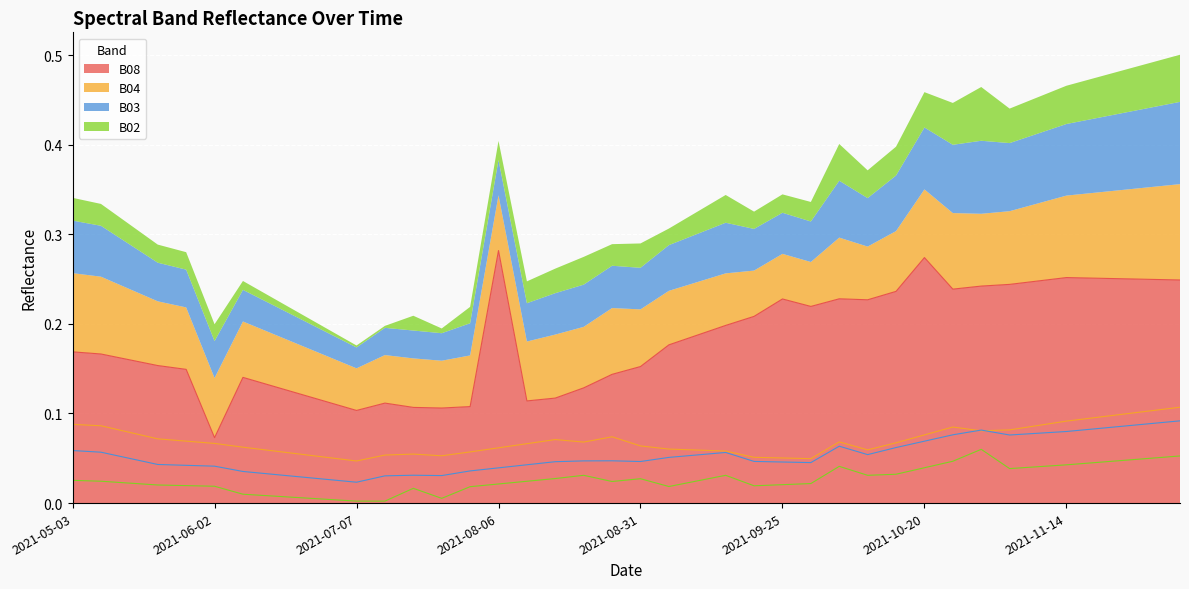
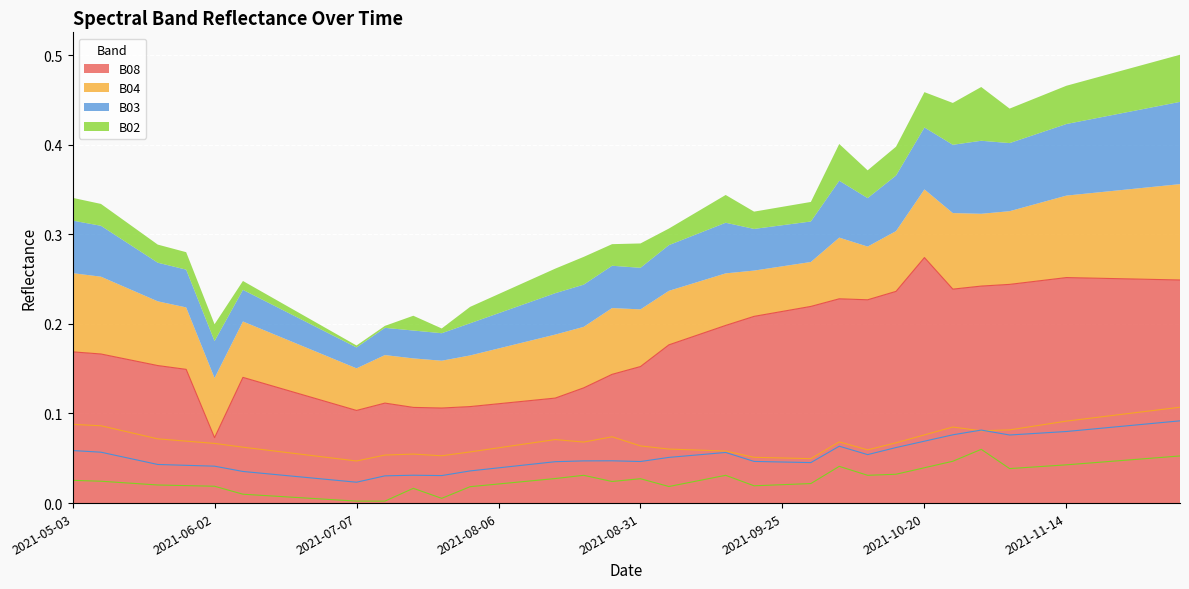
B08, 2021-08-06: 0.28 -> 0.11
B08, 2021-09-25: 0.23 -> 0.21
